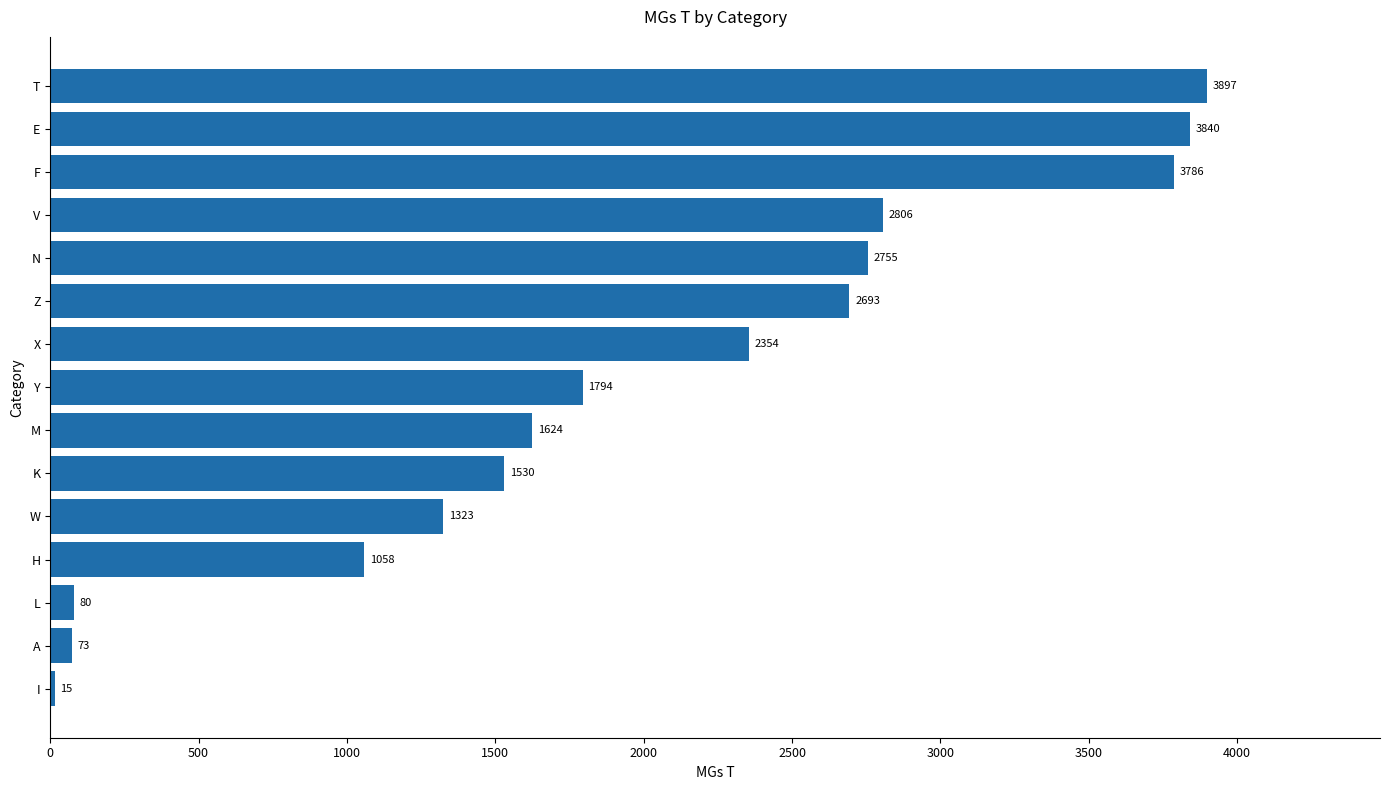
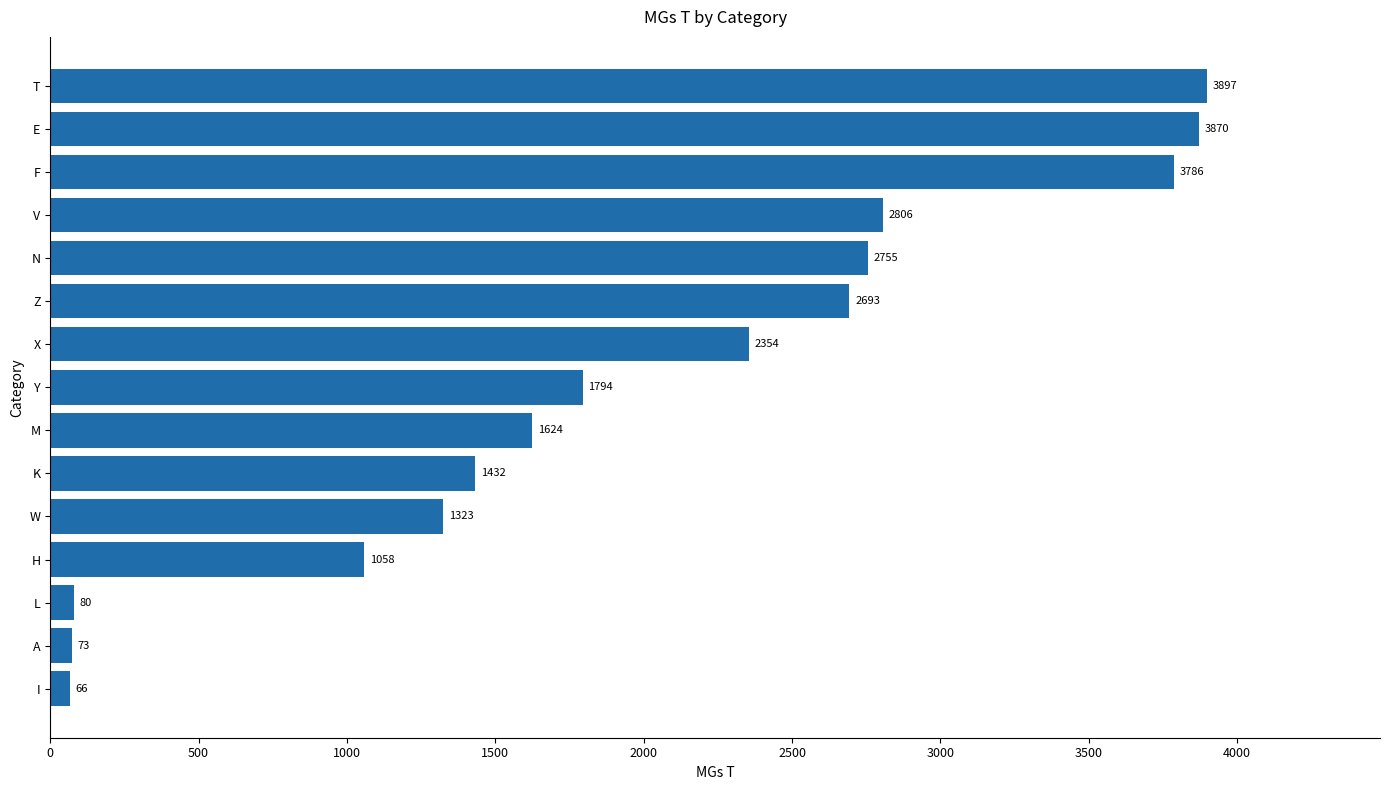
E: 3840 -> 3870
K: 1530 -> 1432
I: 15 -> 66
